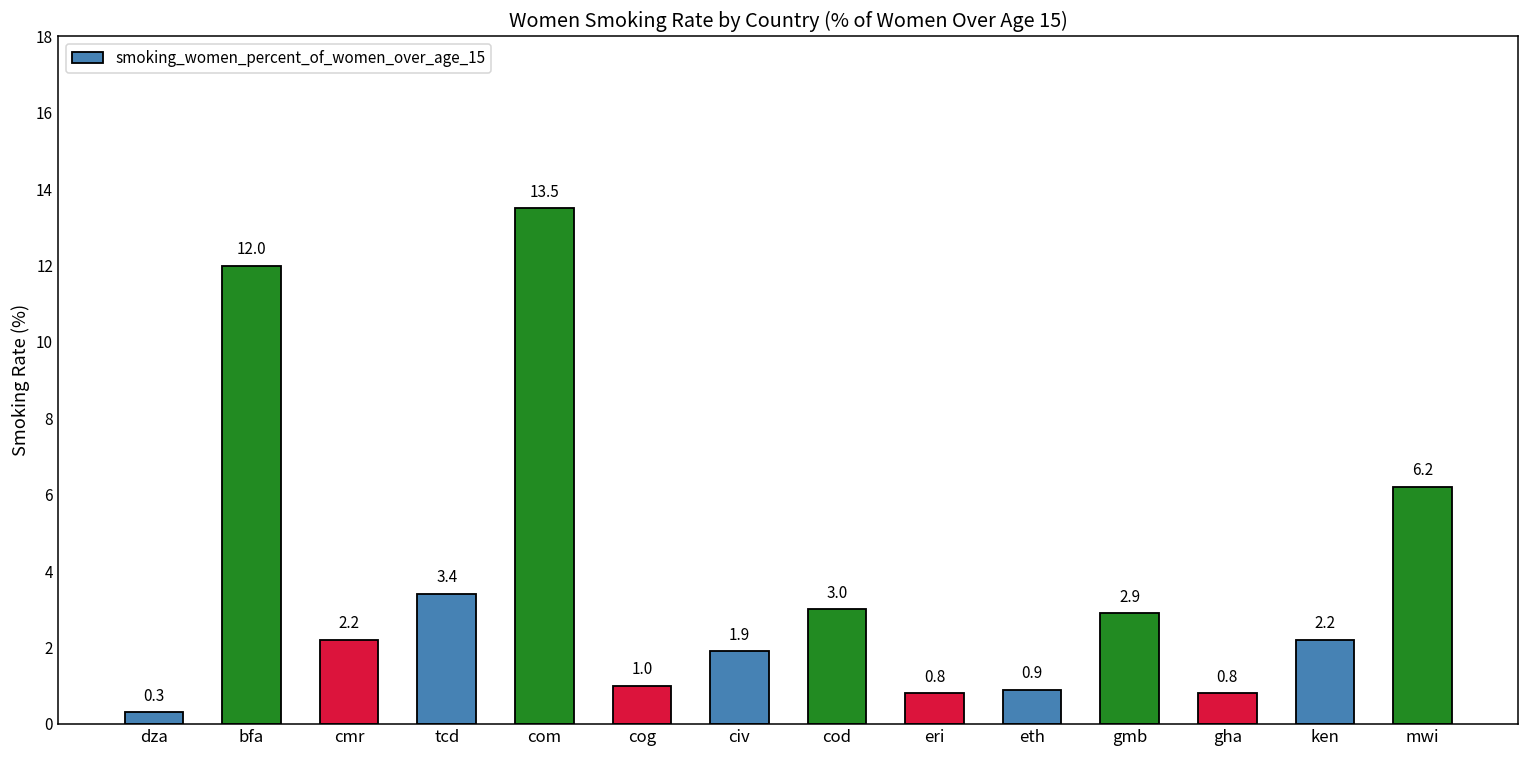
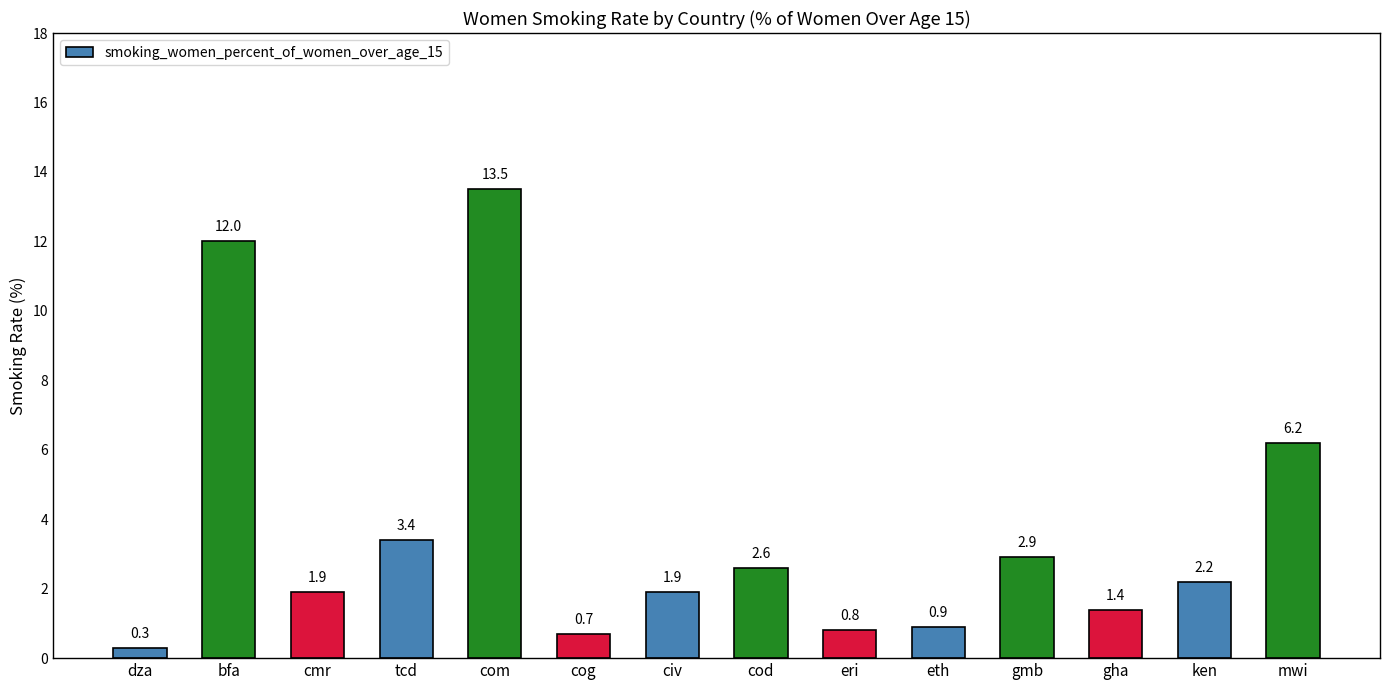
cmr: 2.2 -> 1.9
cog: 1.0 -> 0.7
cod: 3.0 -> 2.6
gha: 0.8 -> 1.4
